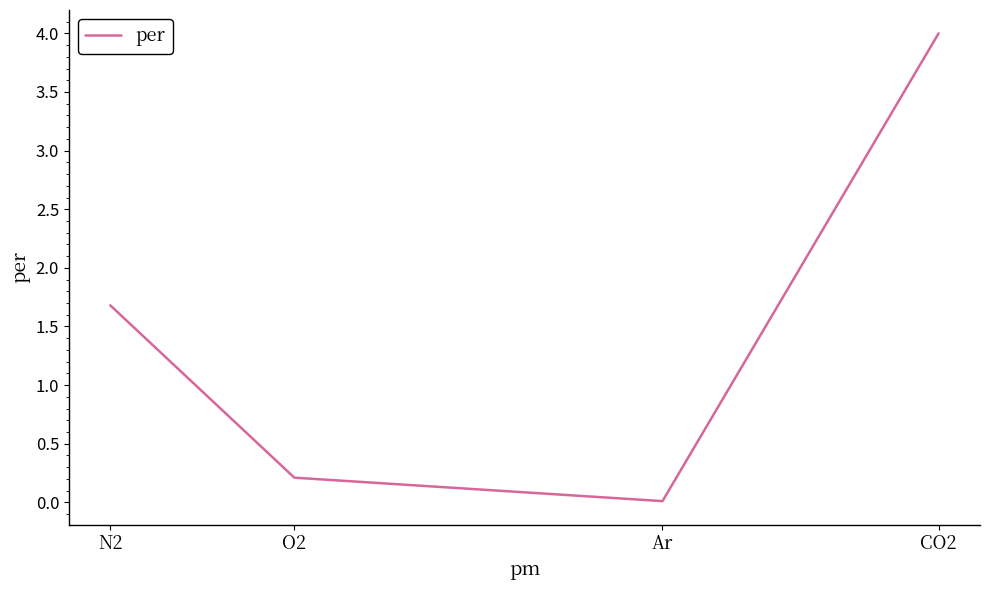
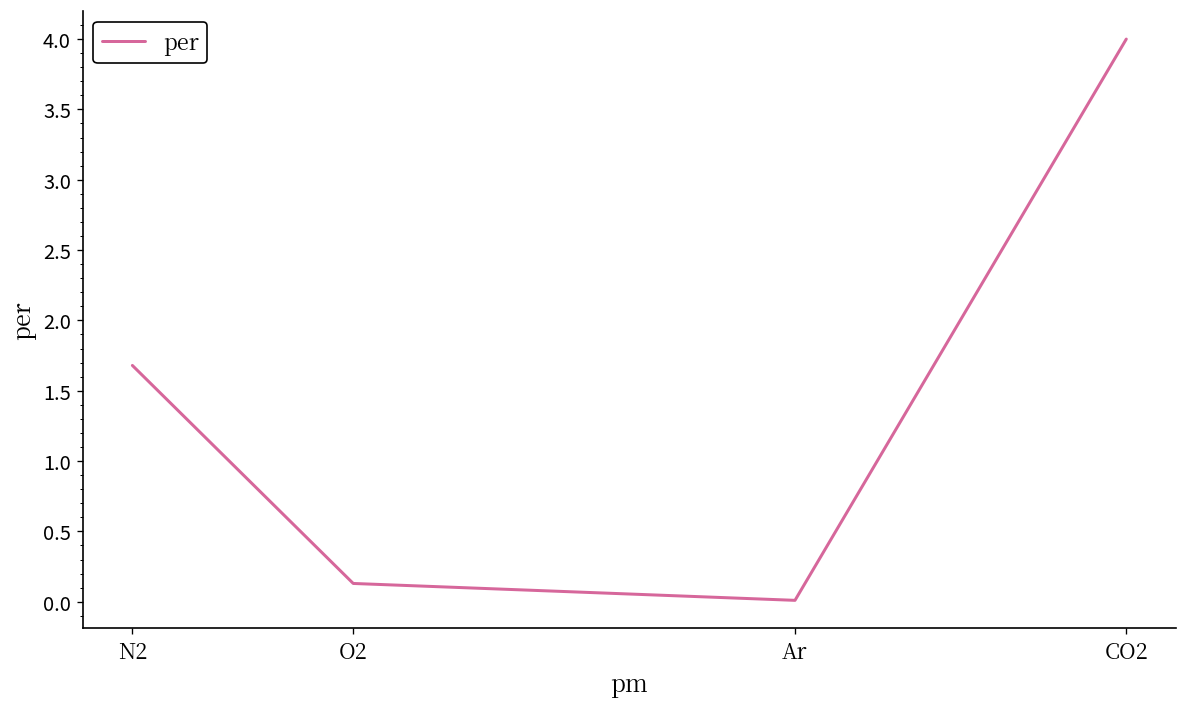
O2: 0.21 -> 0.13
